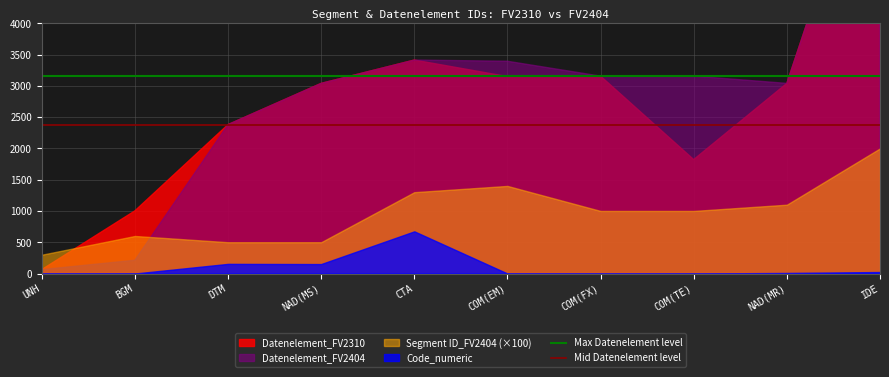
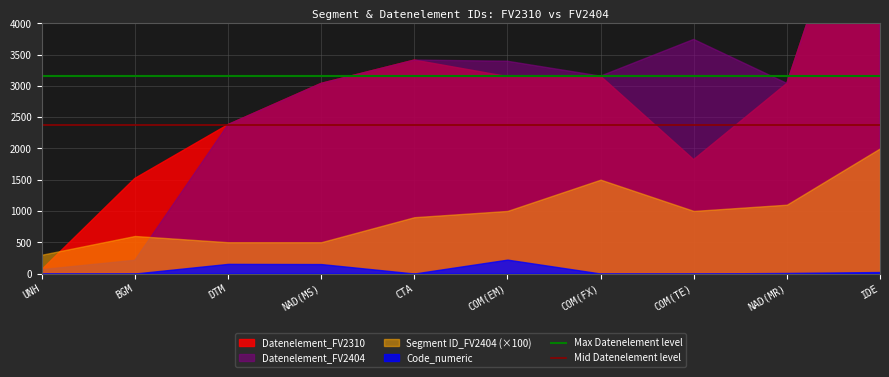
Datenelement_FV2310, BGM: 1000 -> 1500
Segment ID_FV2404 (×100), CTA: 1300 -> 900
Code_numeric, CTA: 700 -> 0
Segment ID_FV2404 (×100), COM(EM): 1400 -> 1000
Code_numeric, COM(EM): 0 -> 200
Segment ID_FV2404 (×100), COM(FX): 1000 -> 1500
Datenelement_FV2404, COM(TE): 3200 -> 3700
